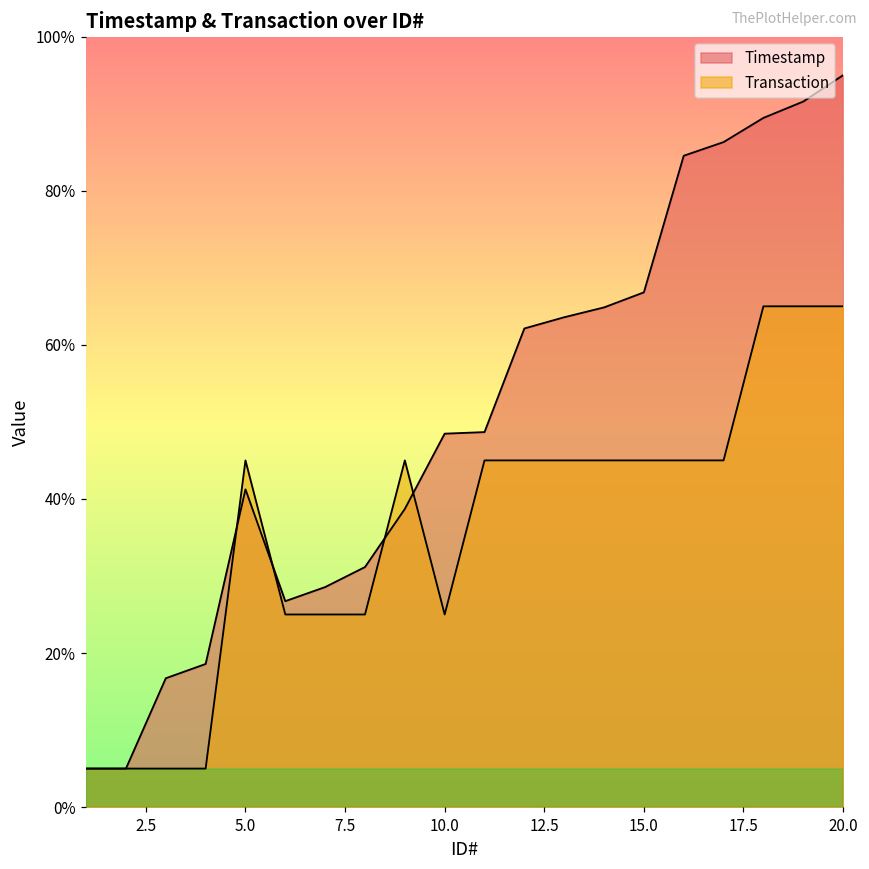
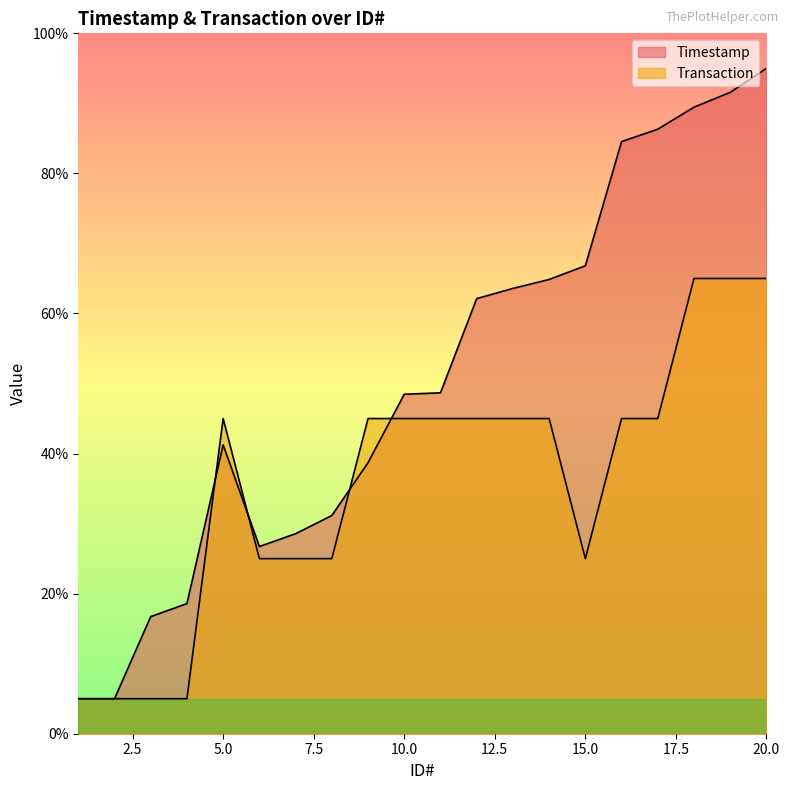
Transaction, 10.0: 25% -> 45%
Transaction, 15.0: 45% -> 25%
